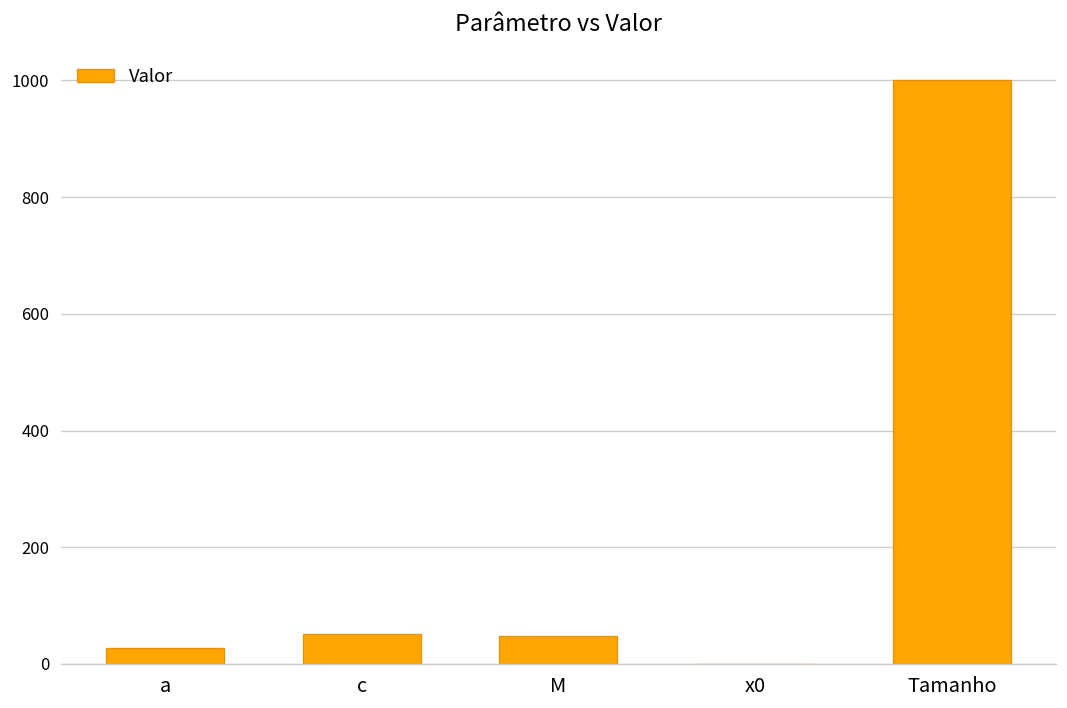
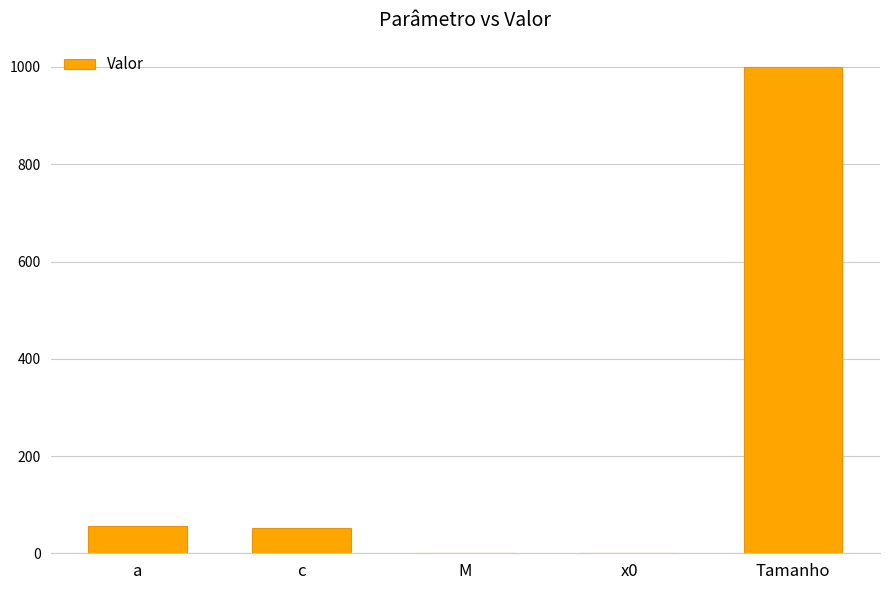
a: 30 -> 60
M: 50 -> 0
